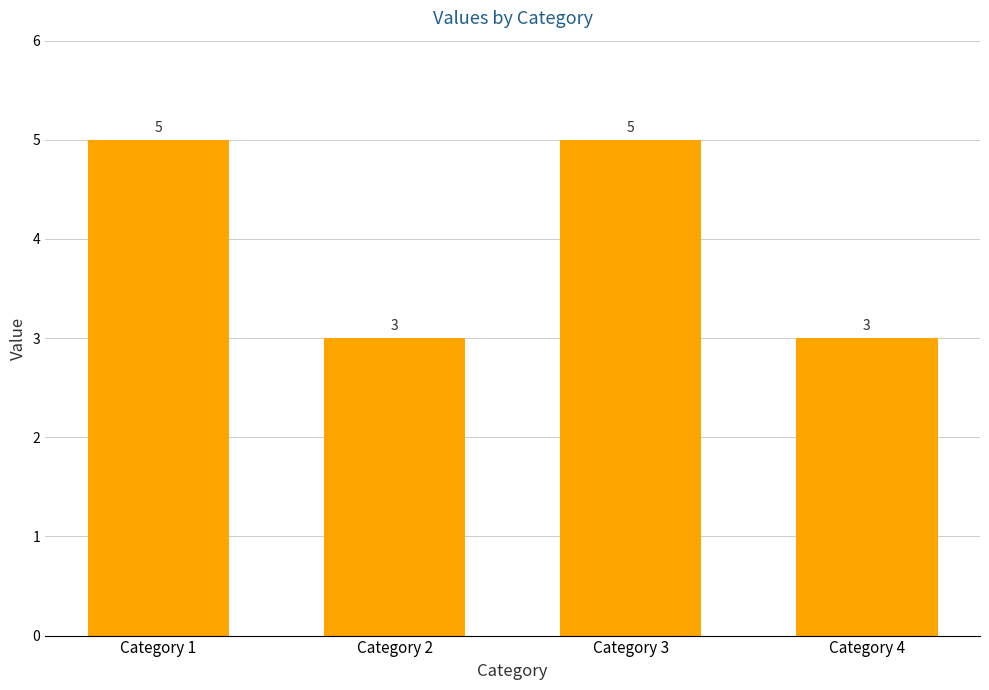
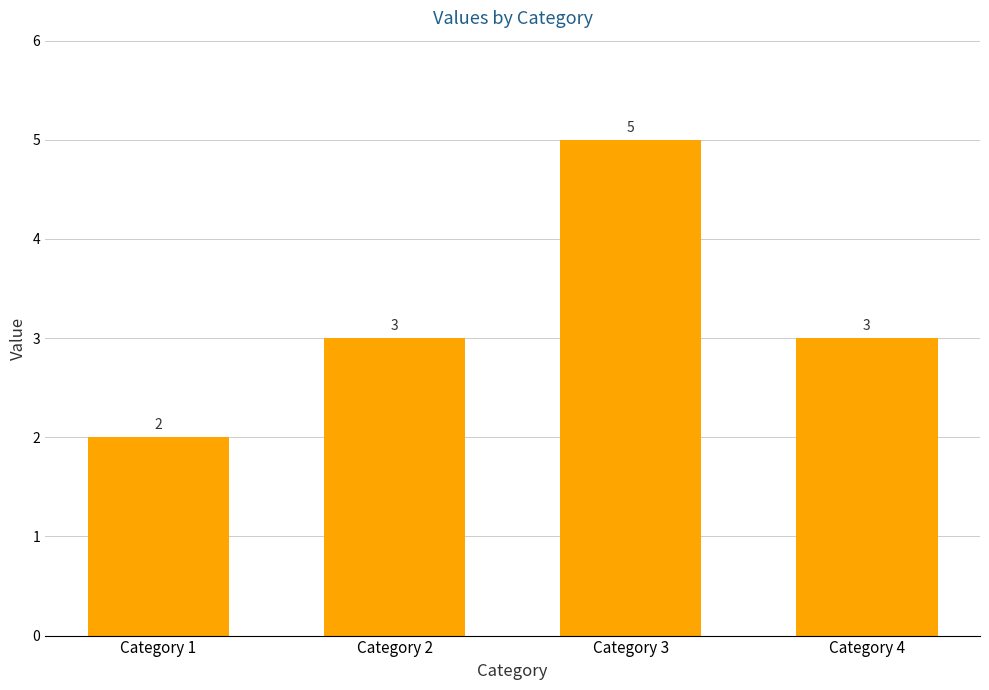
Category 1: 5 -> 2
